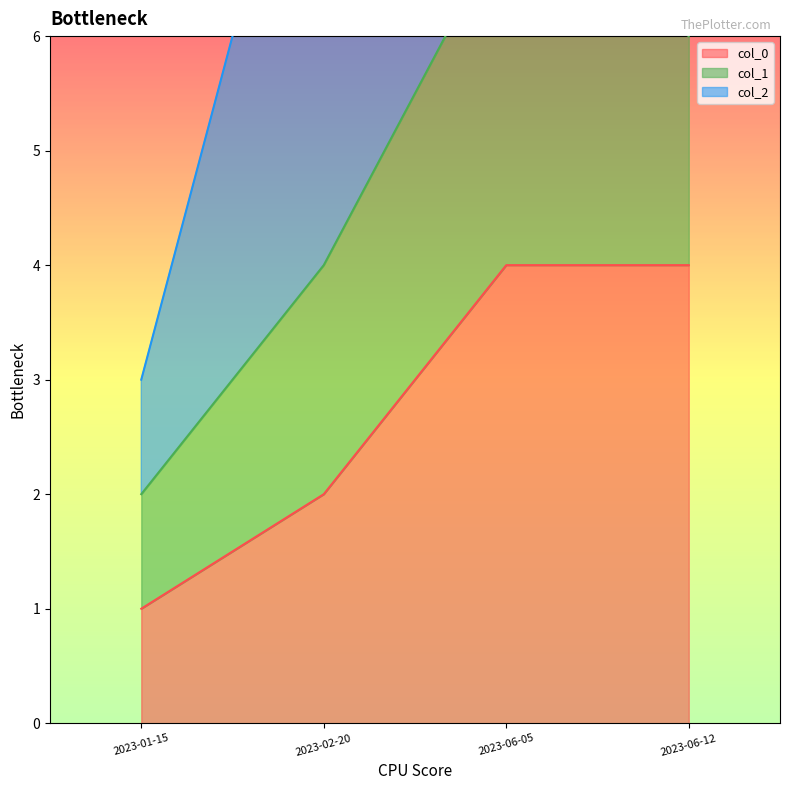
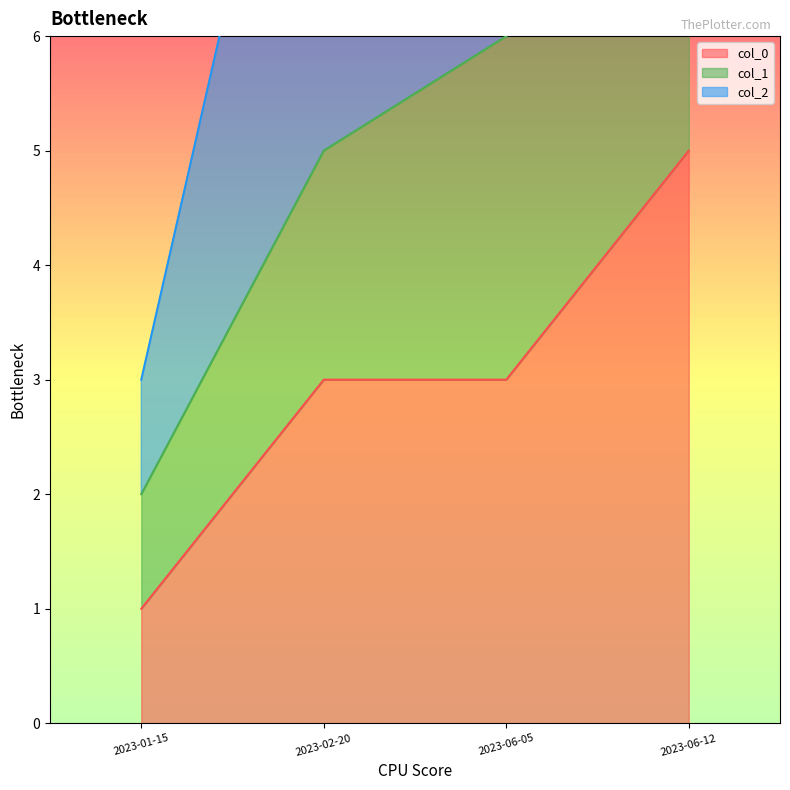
col_0, 2023-02-20: 2 -> 3
col_0, 2023-06-05: 4 -> 3
col_0, 2023-06-12: 4 -> 5
